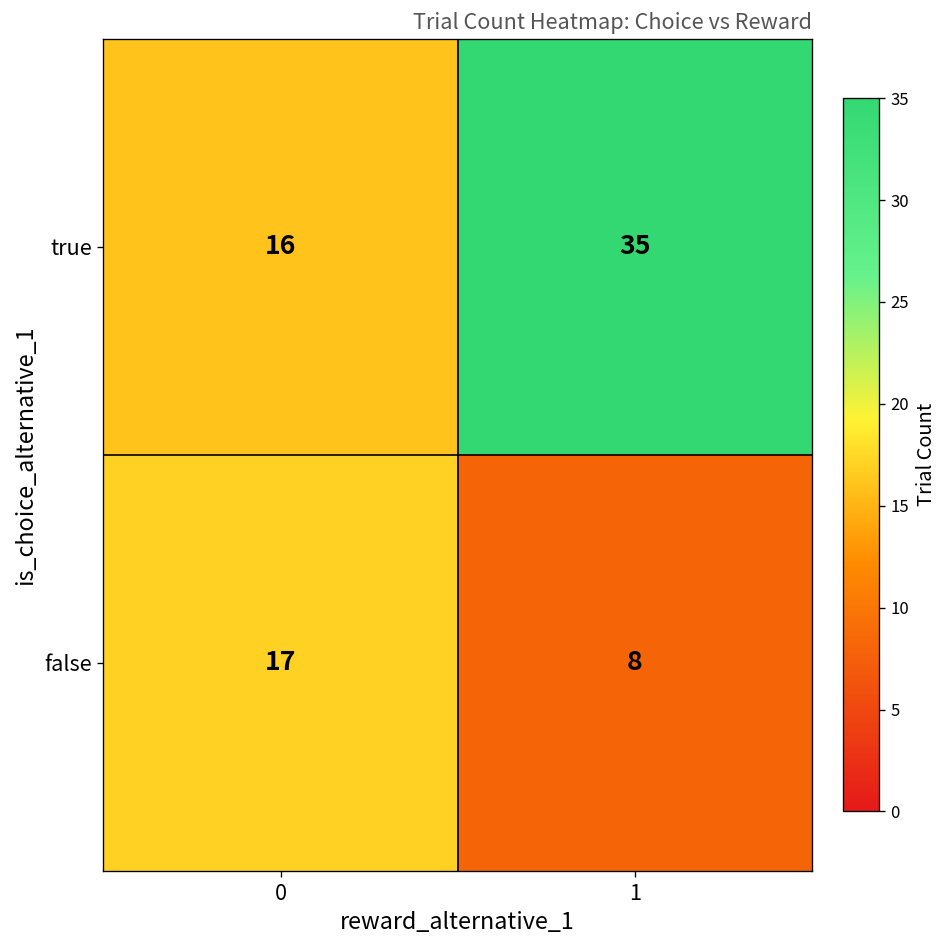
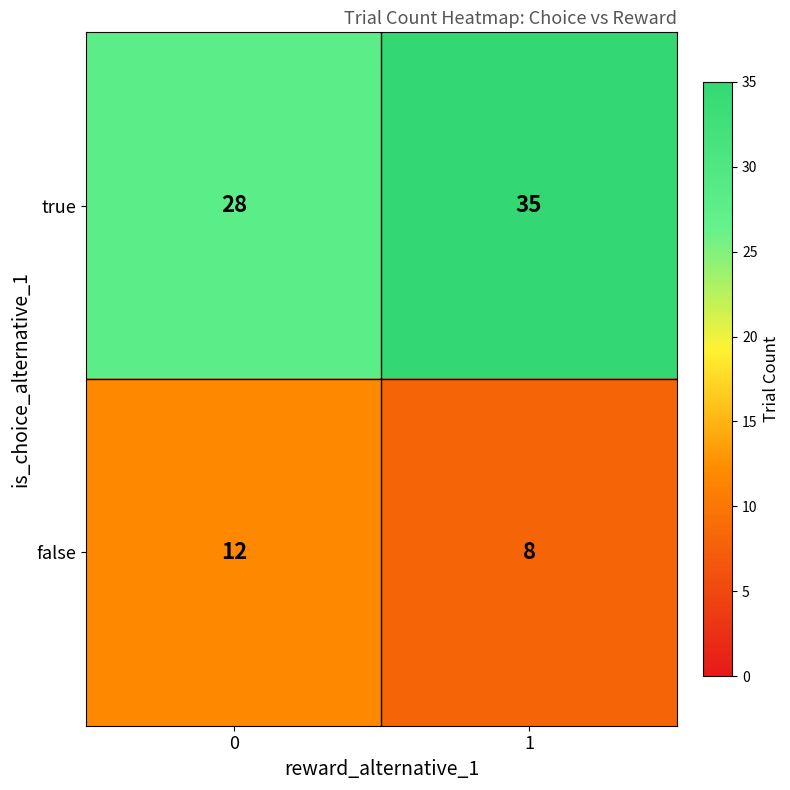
true, 0: 16 -> 28
false, 0: 17 -> 12
